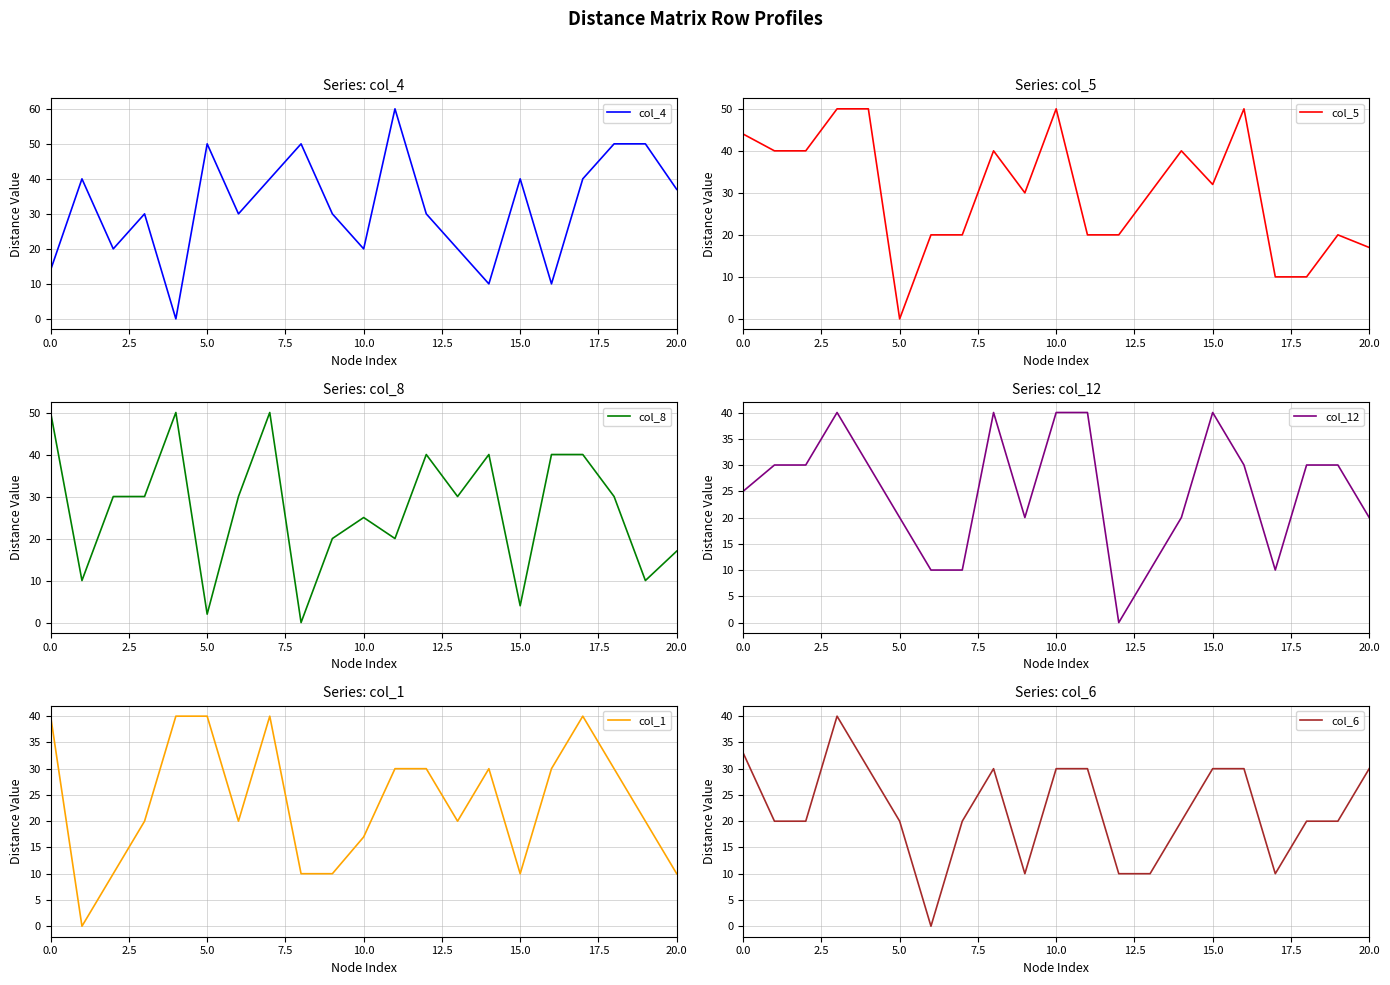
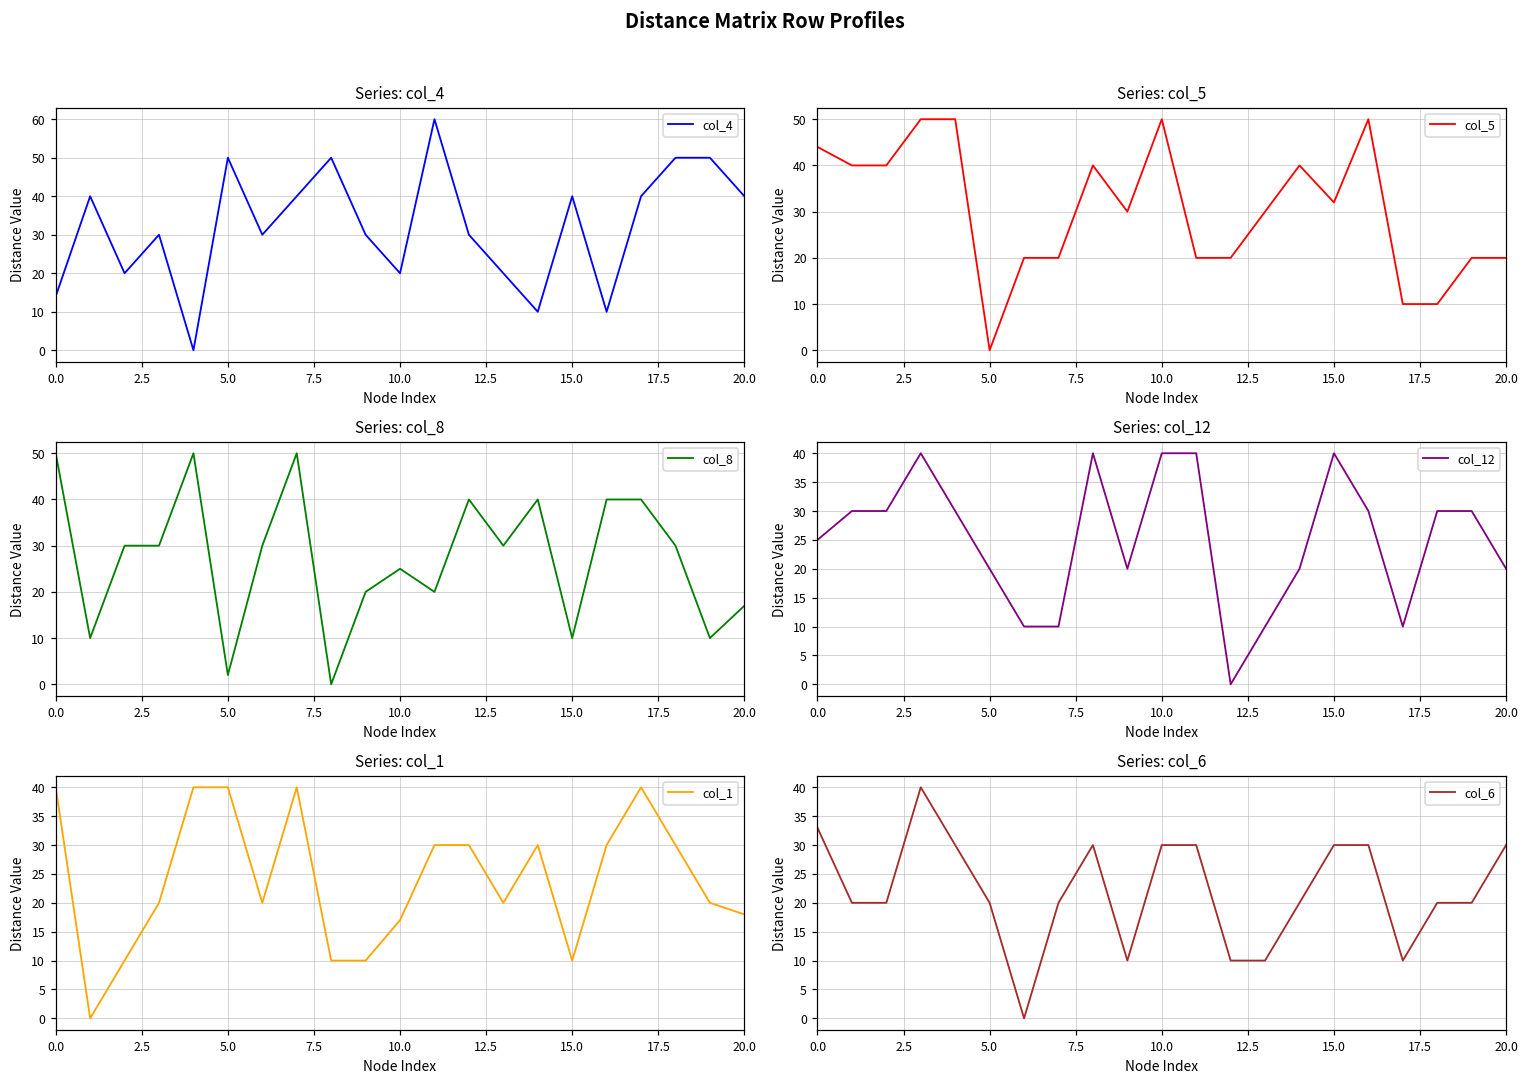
Series: col_4, 20.0: 37 -> 40
Series: col_5, 20.0: 17 -> 20
Series: col_8, 15.0: 4 -> 10
Series: col_1, 20.0: 10 -> 18
